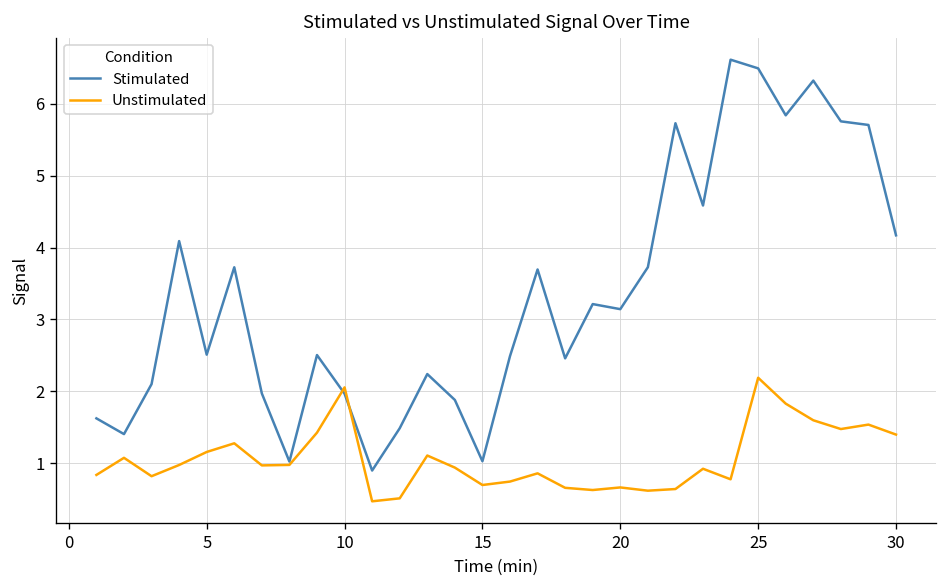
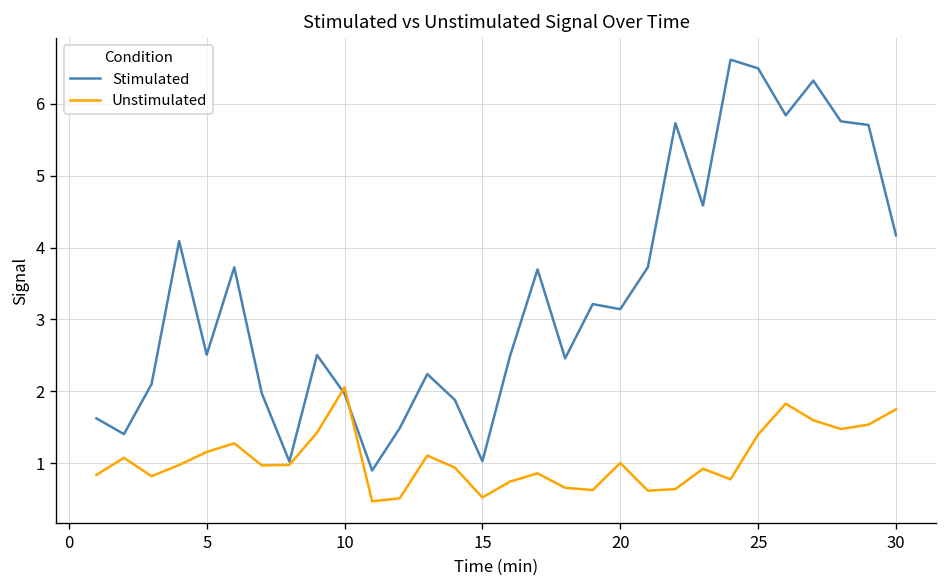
Unstimulated, 15: 0.7 -> 0.5
Unstimulated, 20: 0.7 -> 1.0
Unstimulated, 25: 2.2 -> 1.4
Unstimulated, 30: 1.4 -> 1.7
